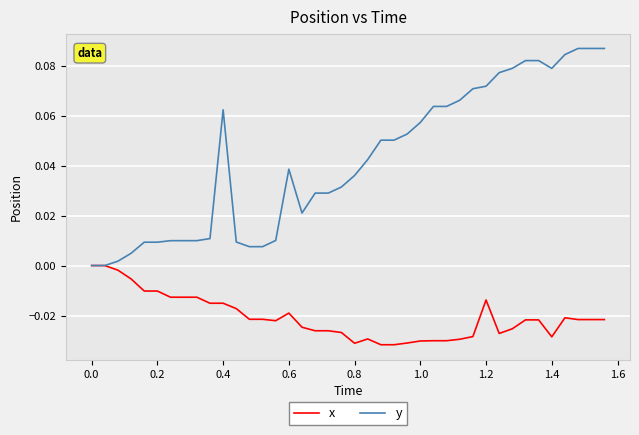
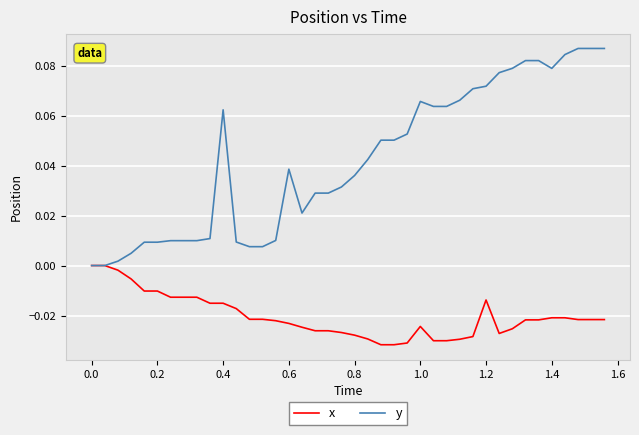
x, 0.6: -0.019 -> -0.023
x, 0.8: -0.031 -> -0.028
x, 1.0: -0.030 -> -0.024
y, 1.0: 0.057 -> 0.066
x, 1.4: -0.029 -> -0.021
